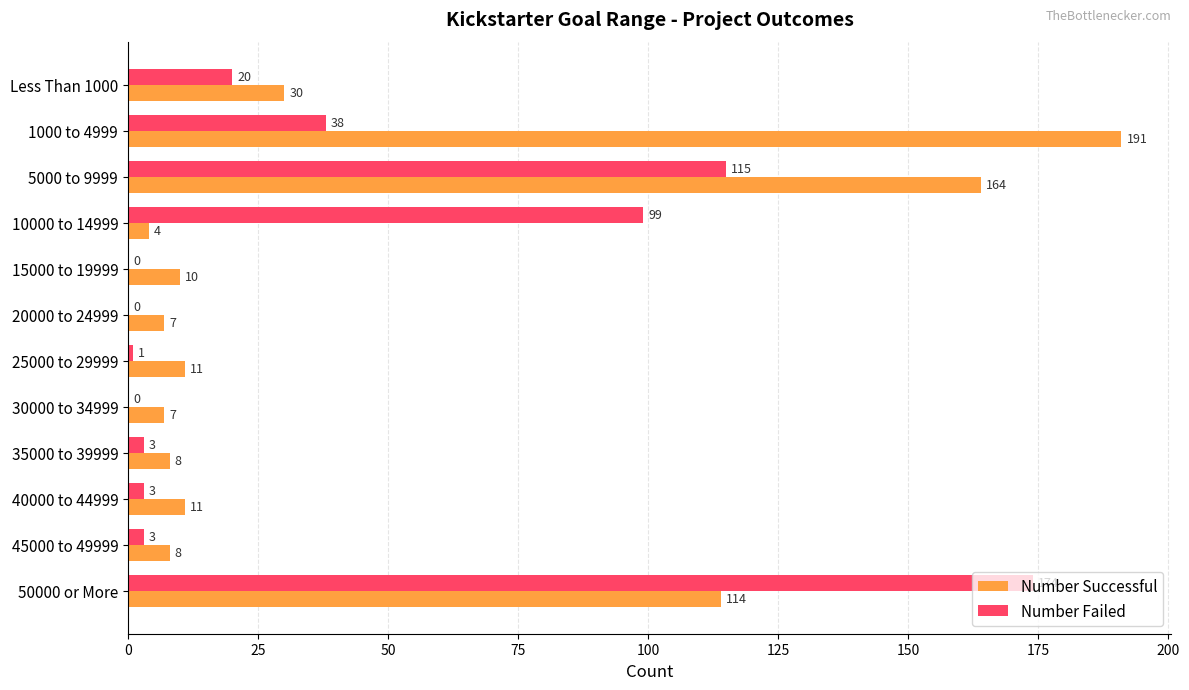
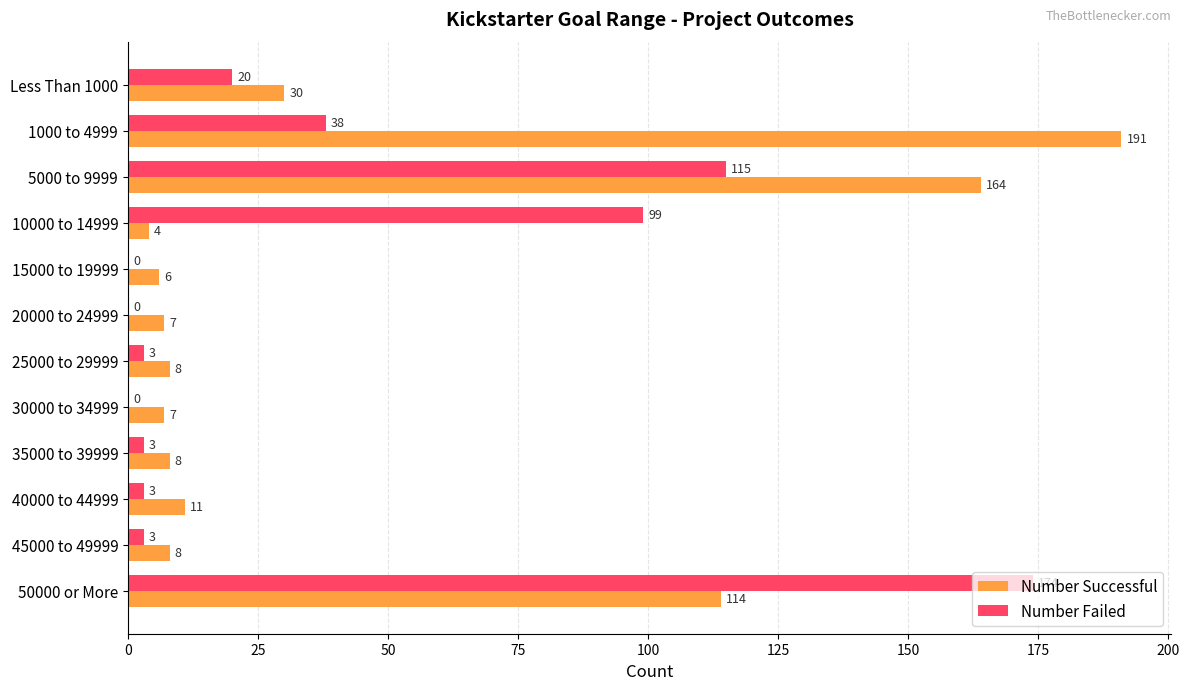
Number Successful, 15000 to 19999: 10 -> 6
Number Failed, 25000 to 29999: 1 -> 3
Number Successful, 25000 to 29999: 11 -> 8
